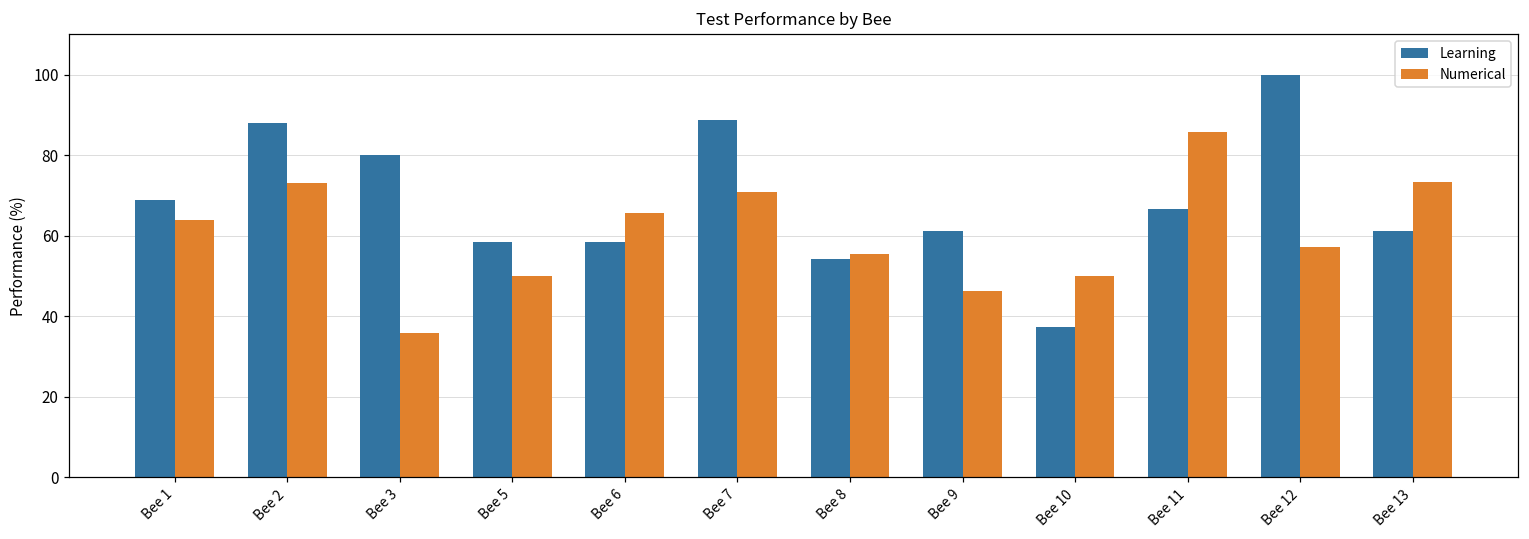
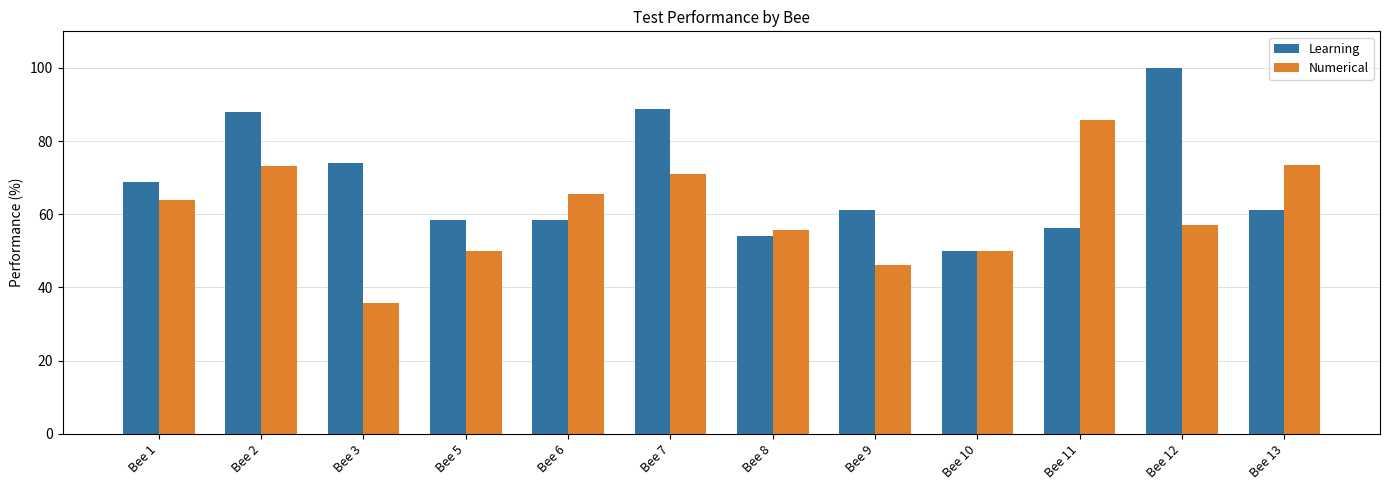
Learning, Bee 3: 80 -> 74
Learning, Bee 10: 37 -> 50
Learning, Bee 11: 67 -> 56
